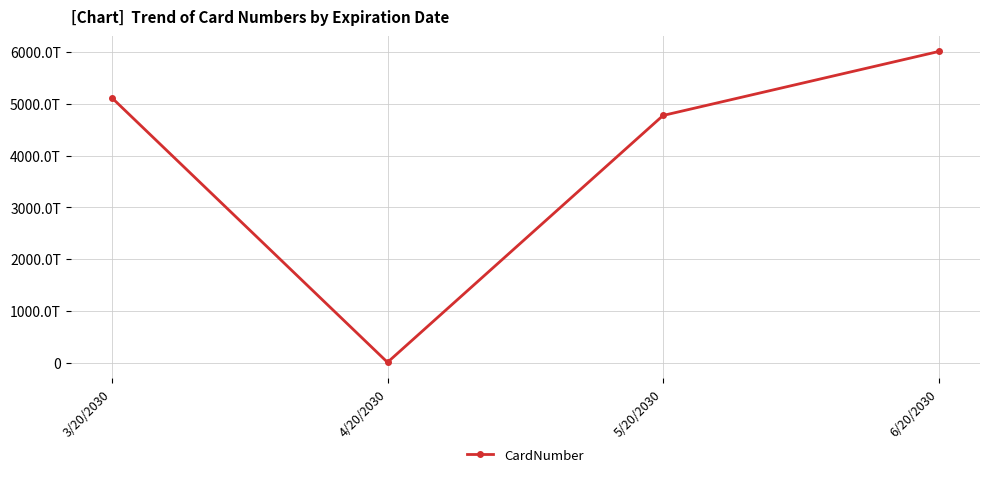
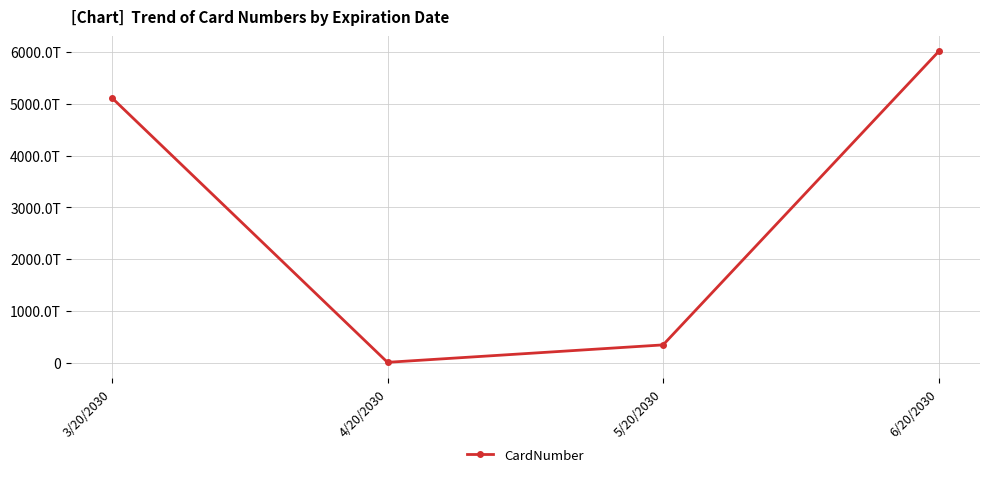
5/20/2030: 4800T -> 300T
